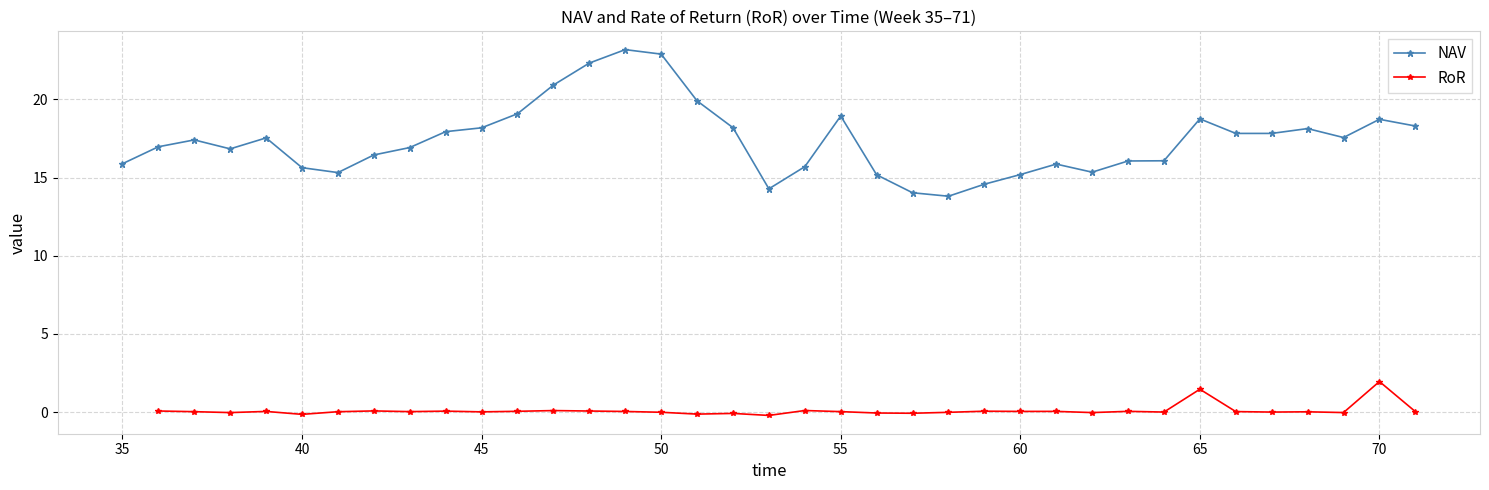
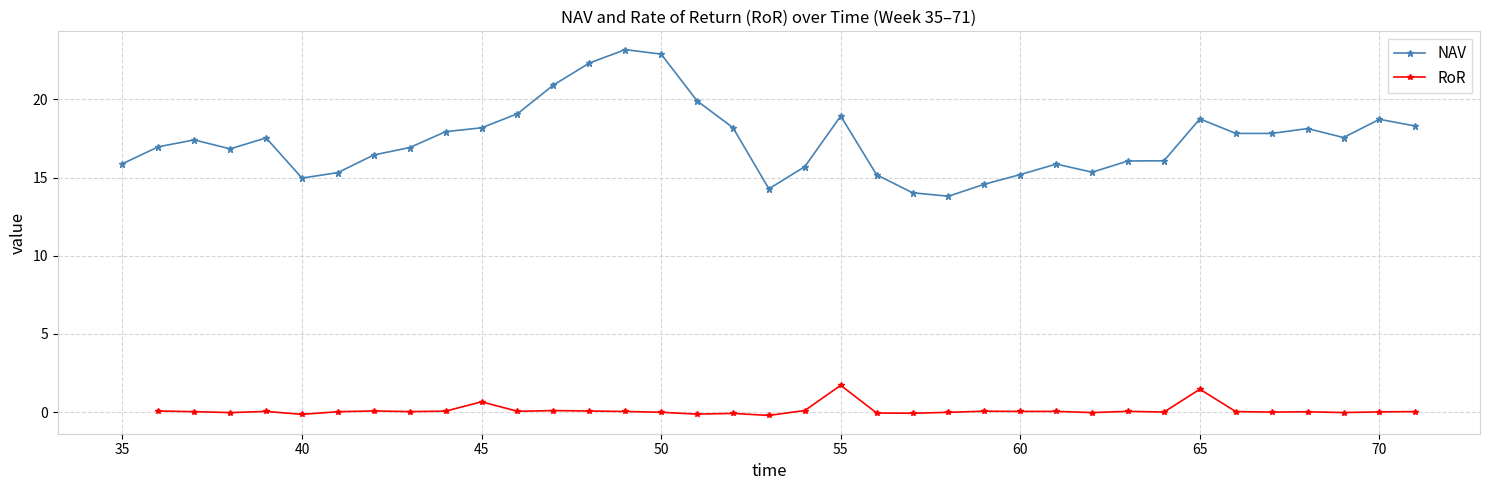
NAV, 40: 15.6 -> 15.0
RoR, 45: 0.0 -> 0.7
RoR, 55: 0.0 -> 1.7
RoR, 70: 2.0 -> 0.0
